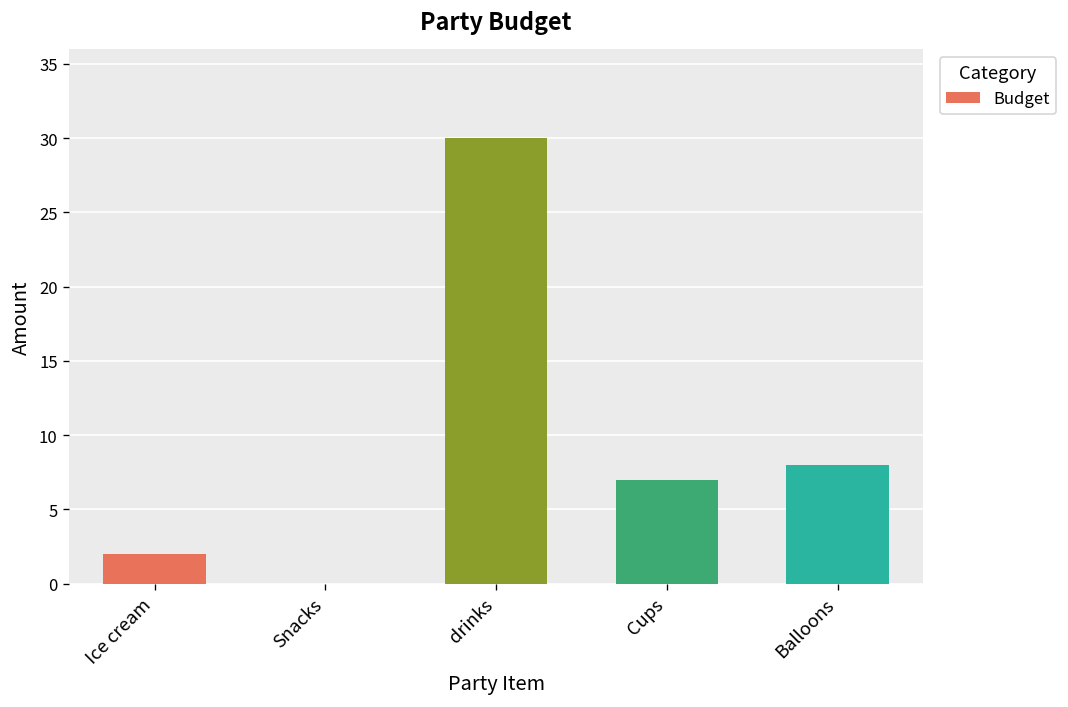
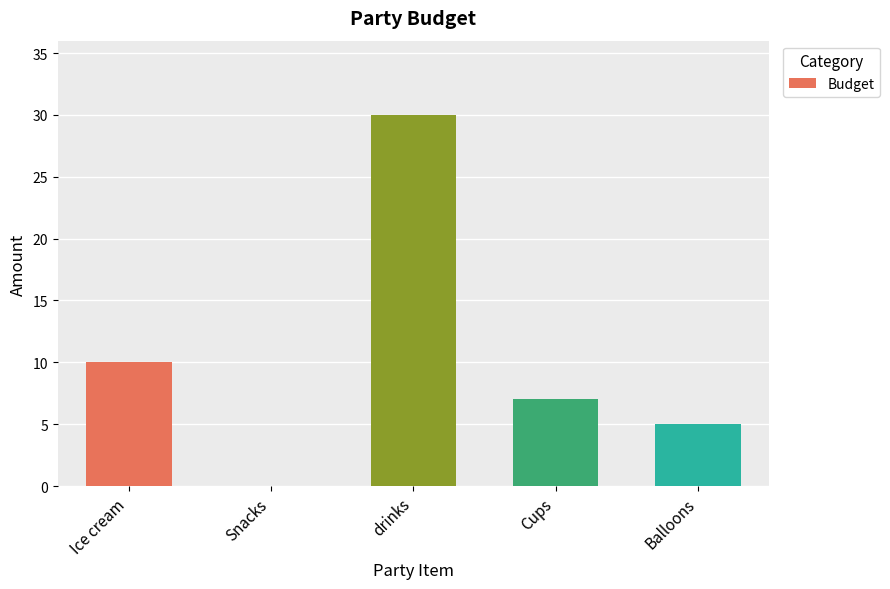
Ice cream: 2 -> 10
Balloons: 8 -> 5
